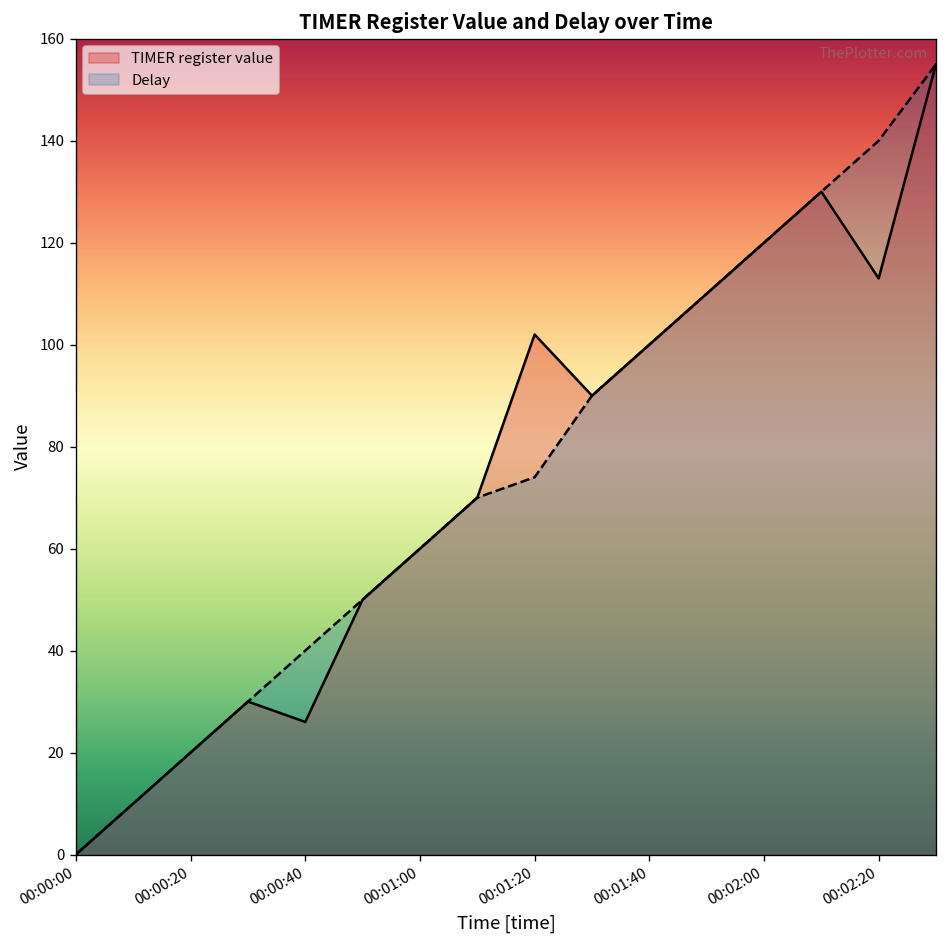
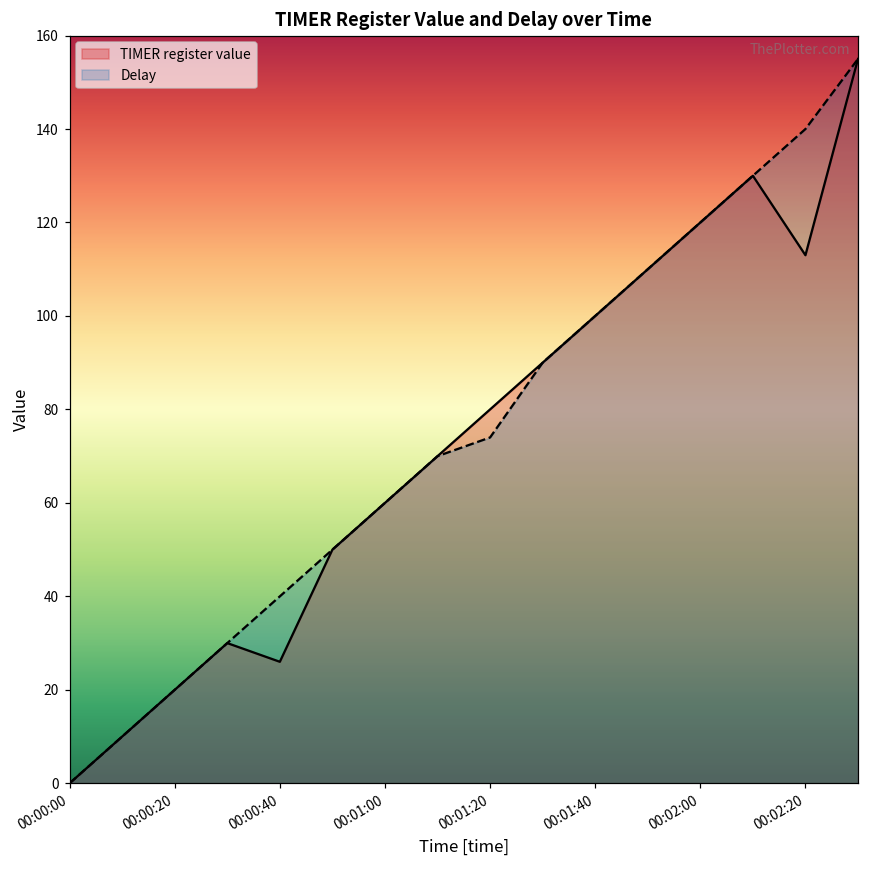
TIMER register value, 00:01:20: 102 -> 80
